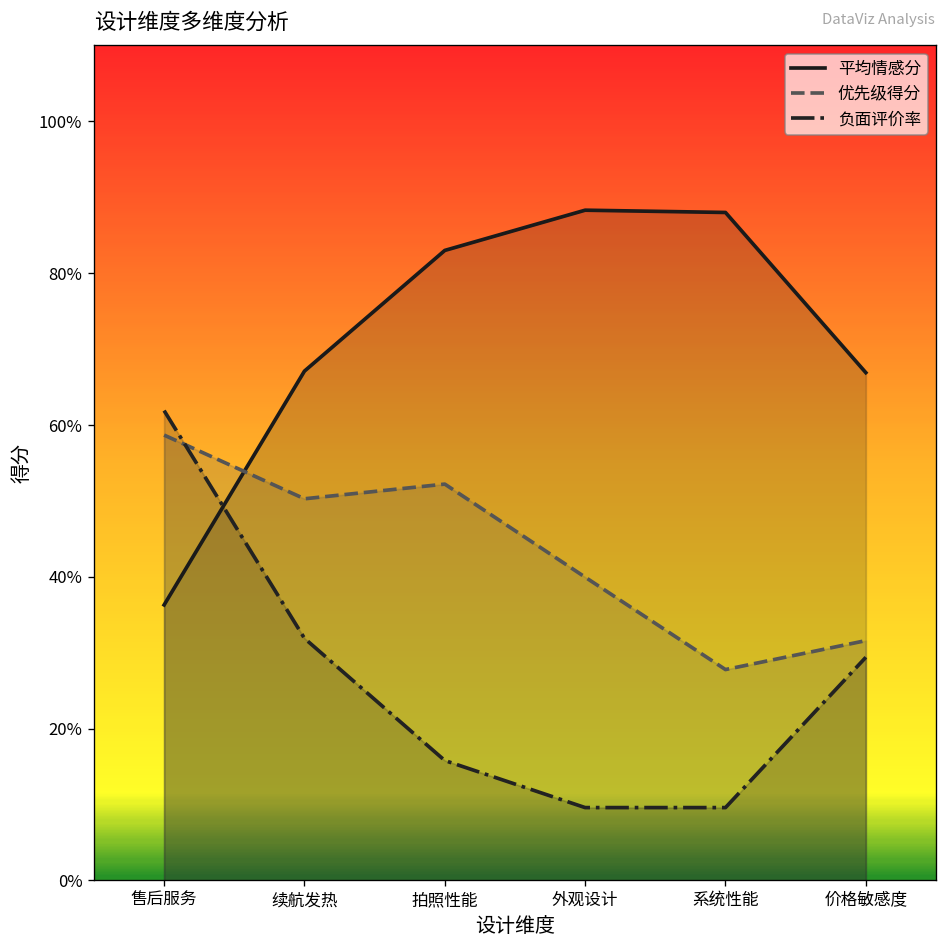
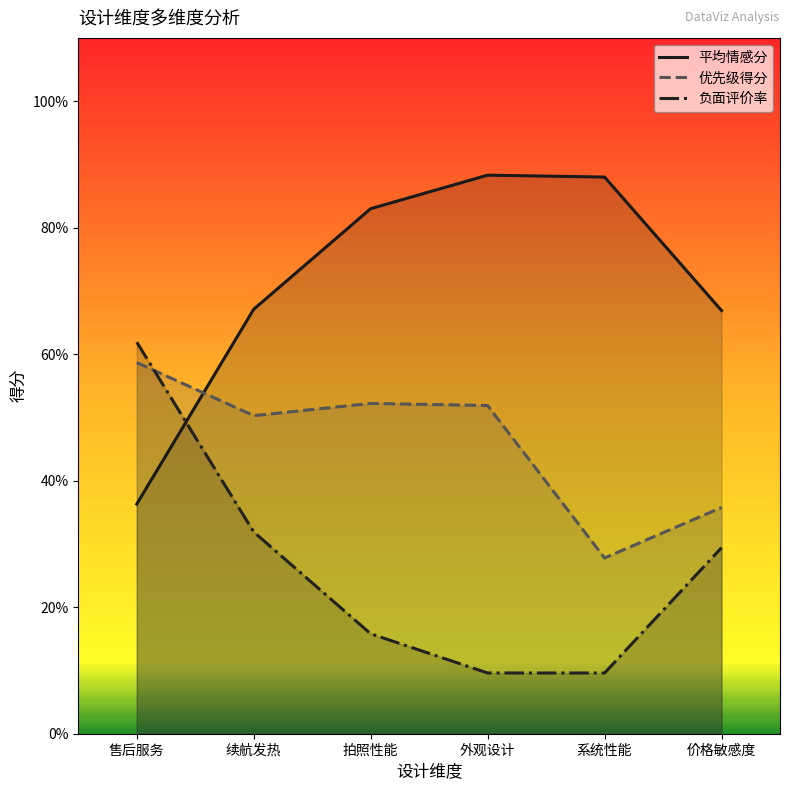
优先级得分, 外观设计: 40% -> 52%
优先级得分, 价格敏感度: 32% -> 36%
